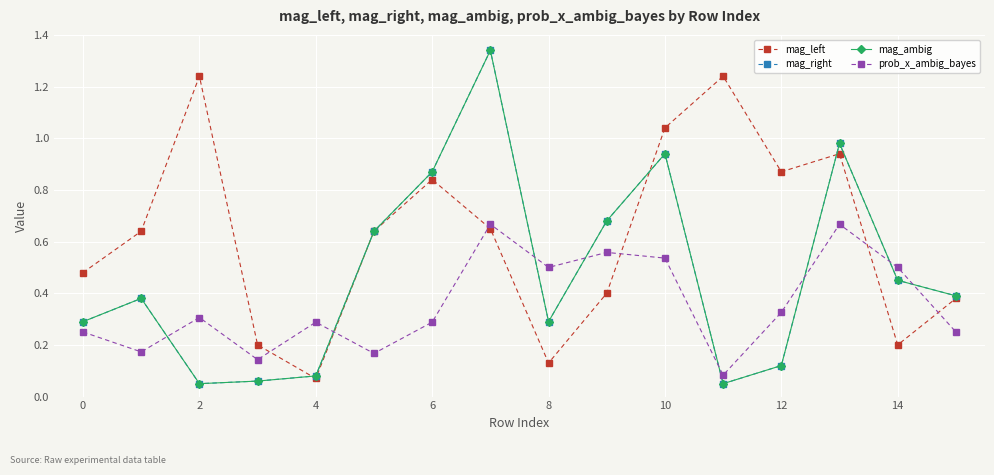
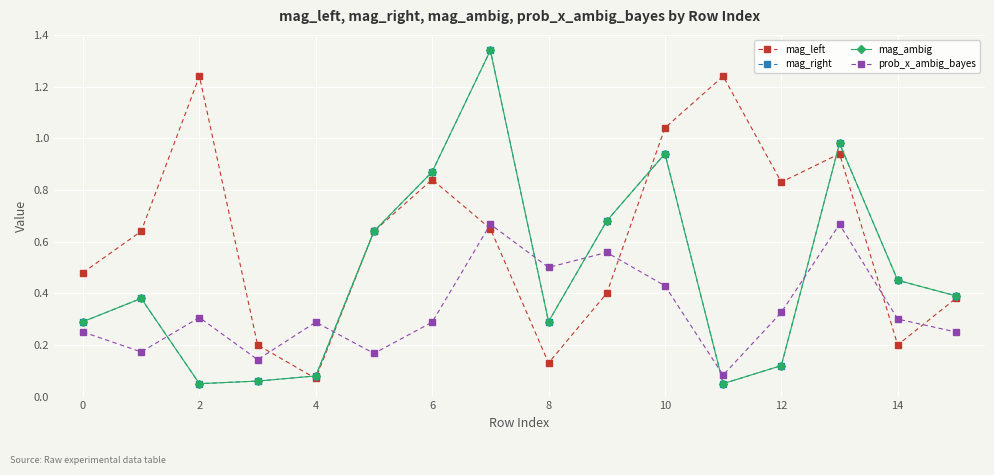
prob_x_ambig_bayes, 10: 0.54 -> 0.43
mag_left, 12: 0.87 -> 0.83
prob_x_ambig_bayes, 14: 0.5 -> 0.3
